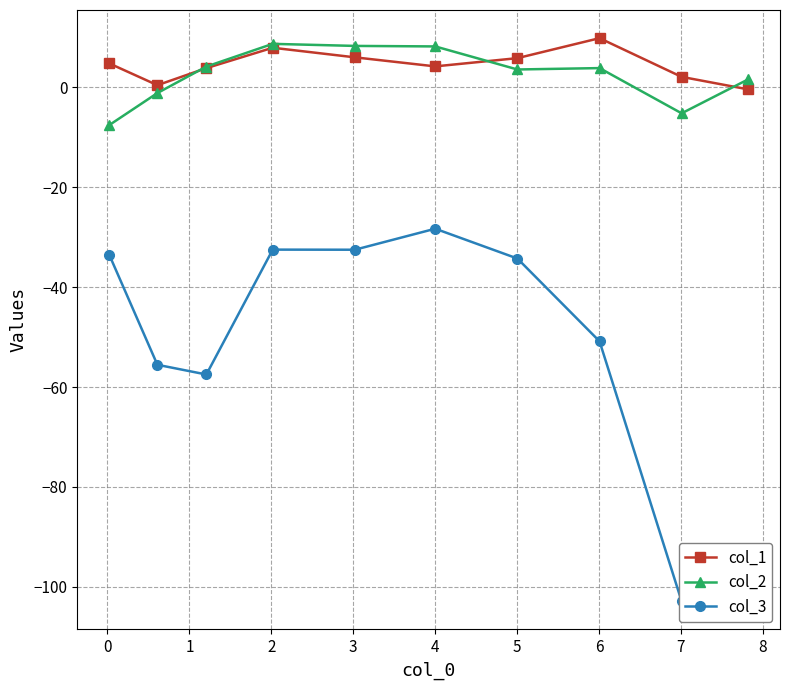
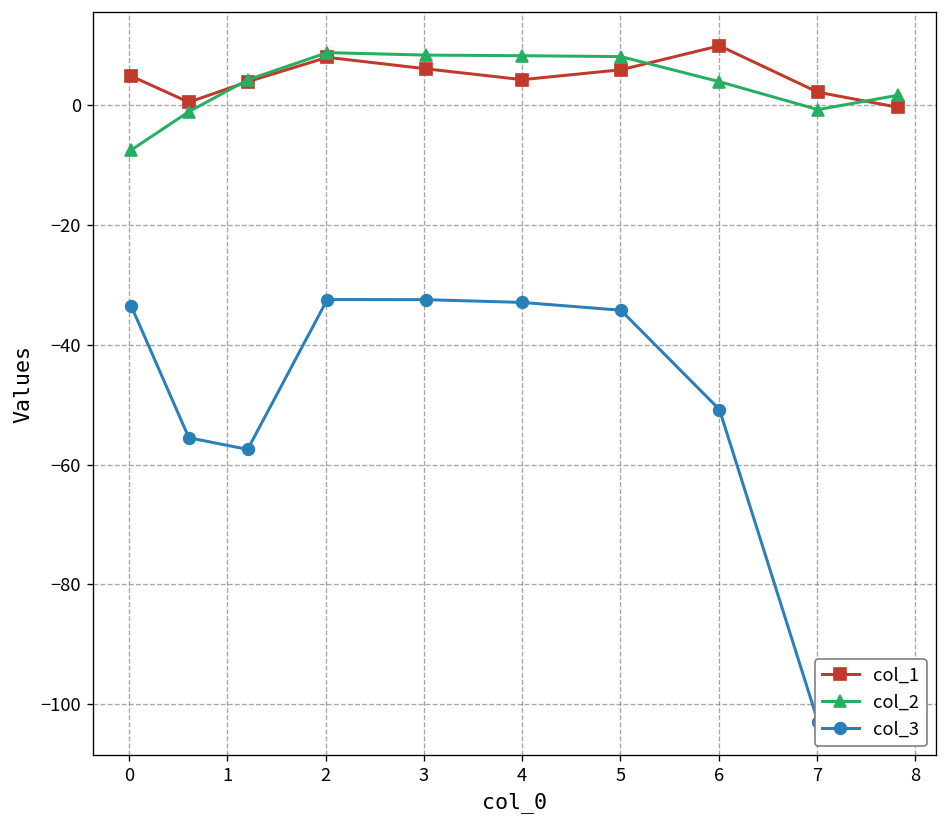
col_3, 4: -28 -> -33
col_2, 5: 4 -> 8
col_2, 7: -5 -> -1
